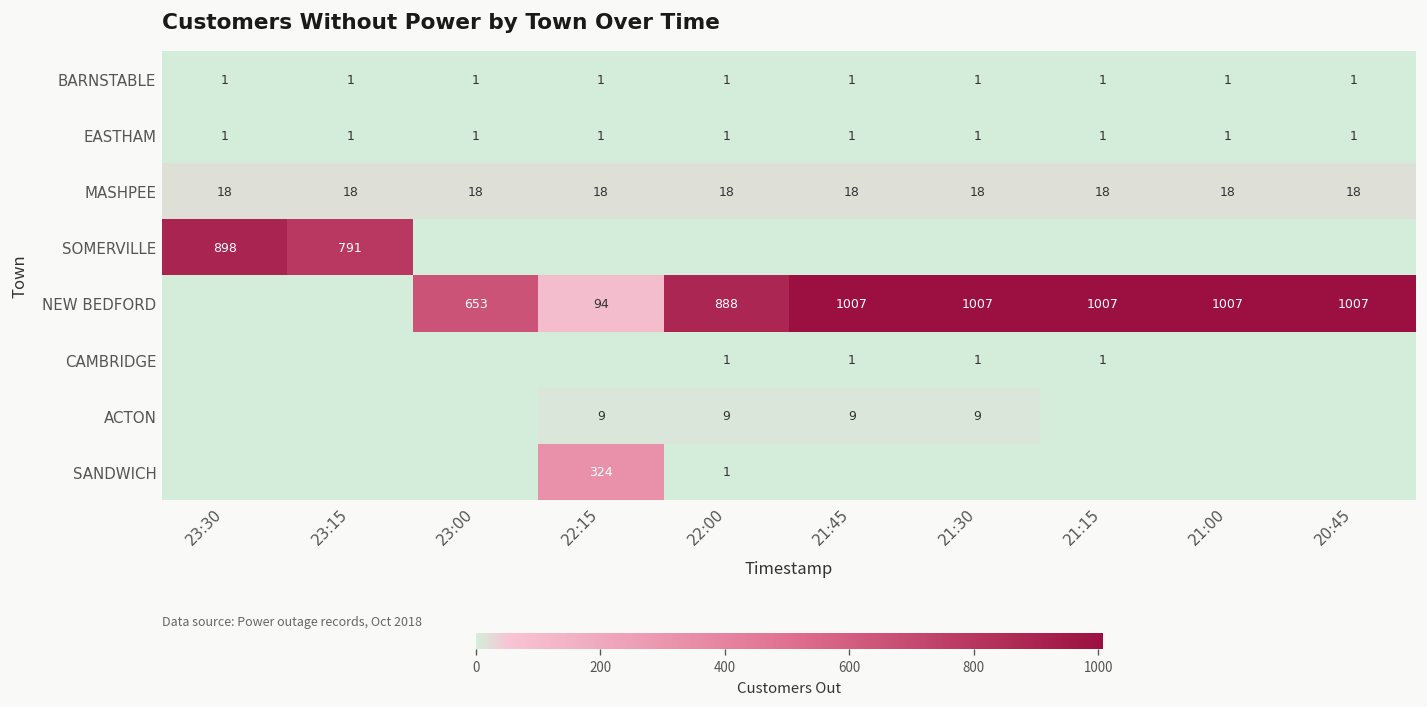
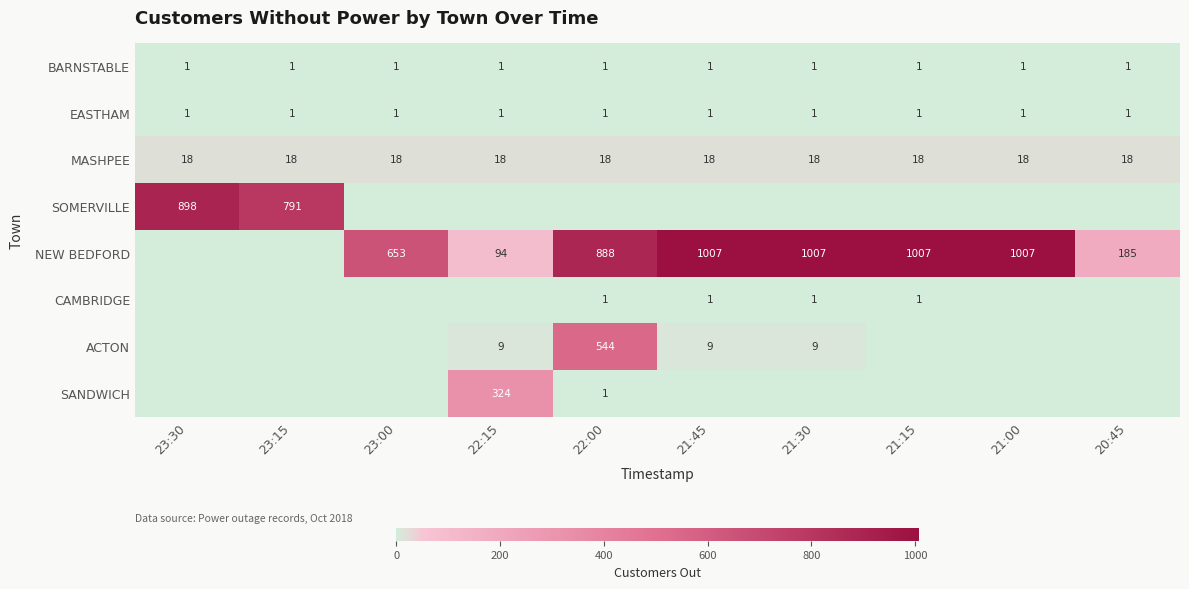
NEW BEDFORD, 20:45: 1007 -> 185
ACTON, 22:00: 9 -> 544
